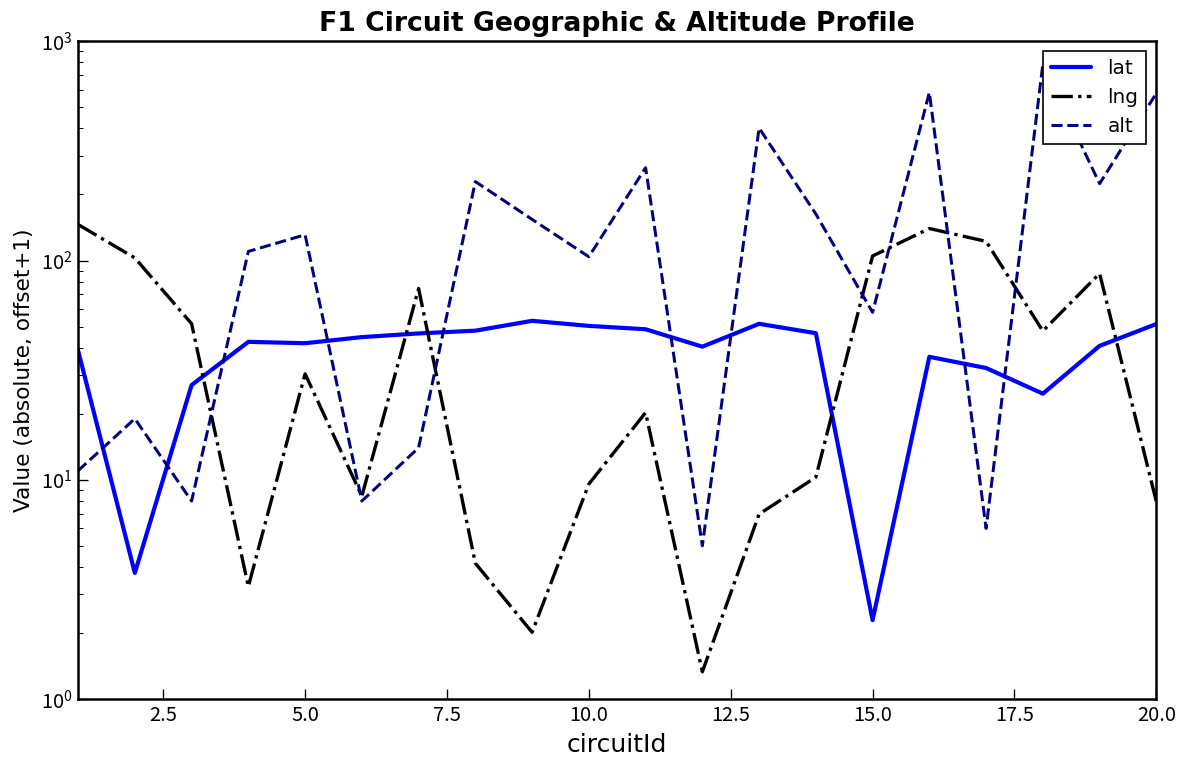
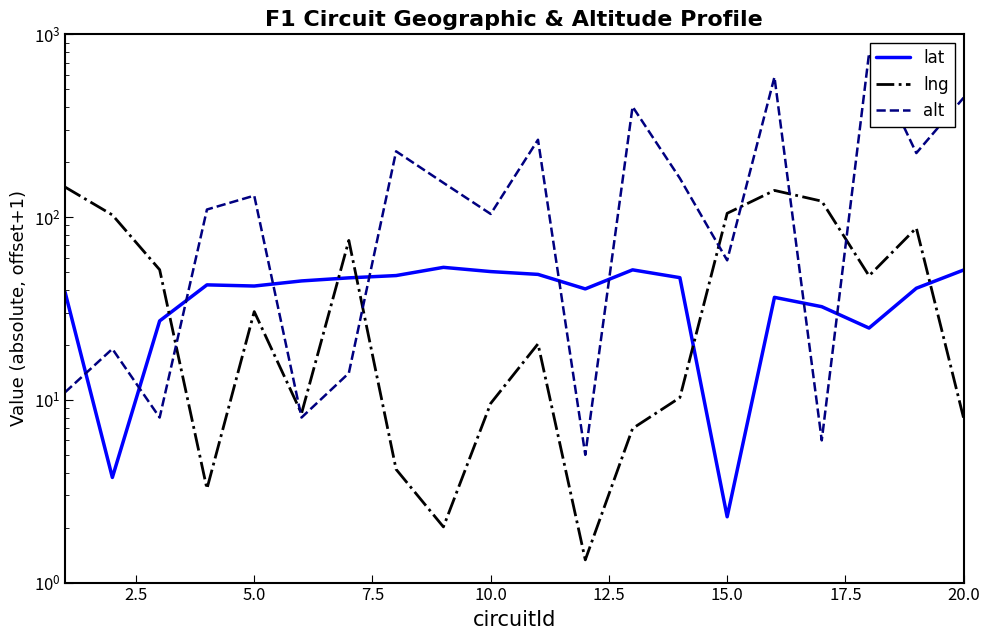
alt, 20.0: 580 -> 450
